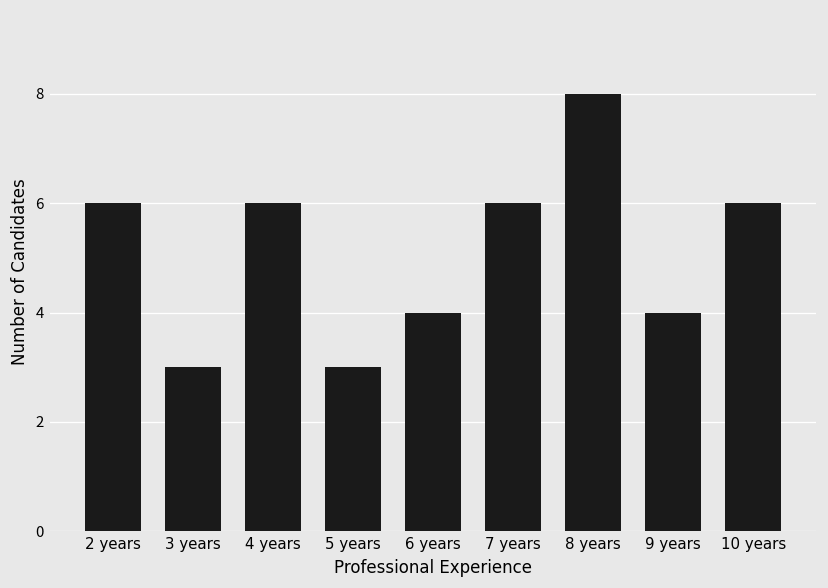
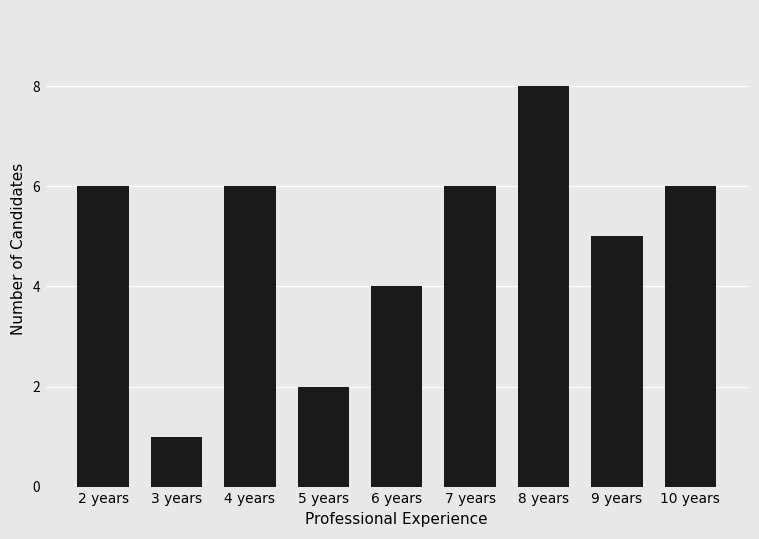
3 years: 3 -> 1
5 years: 3 -> 2
9 years: 4 -> 5
